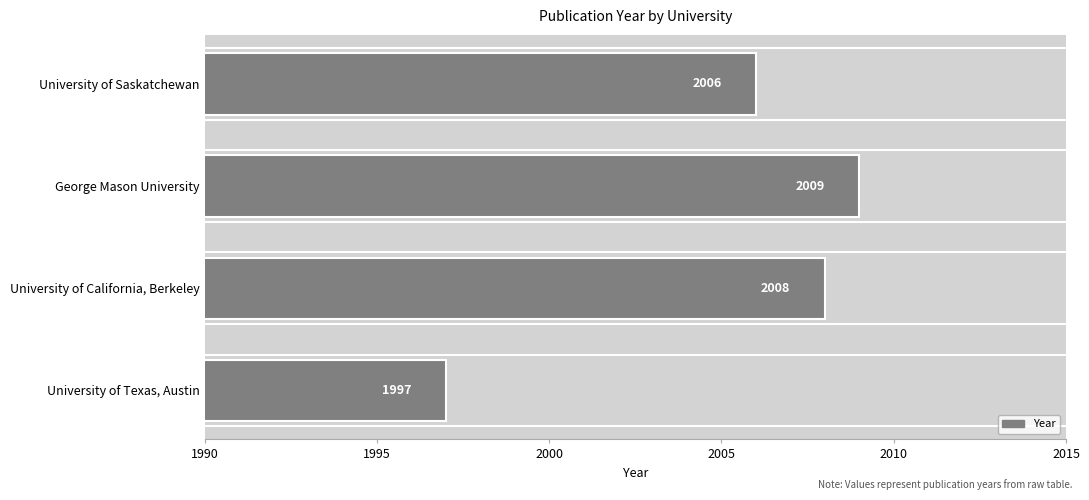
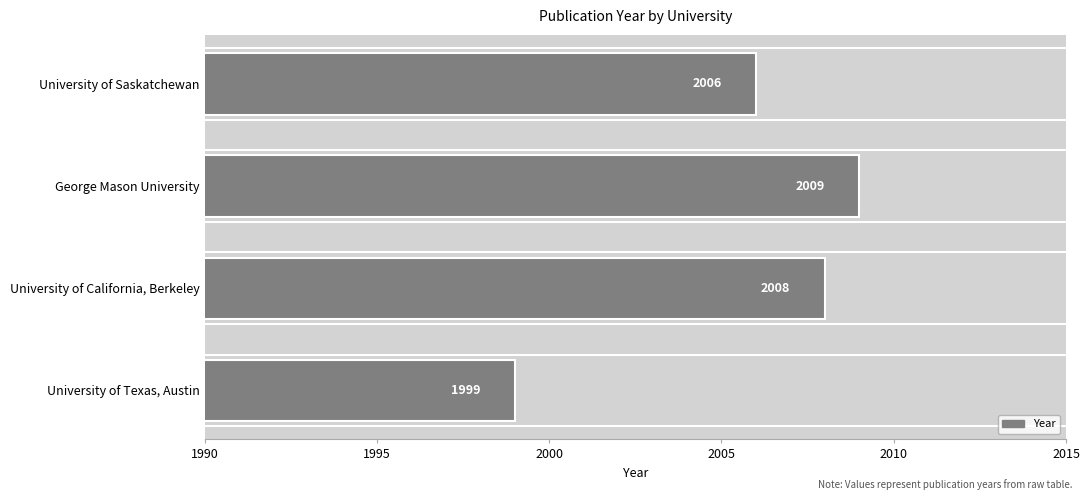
University of Texas, Austin: 1997 -> 1999
